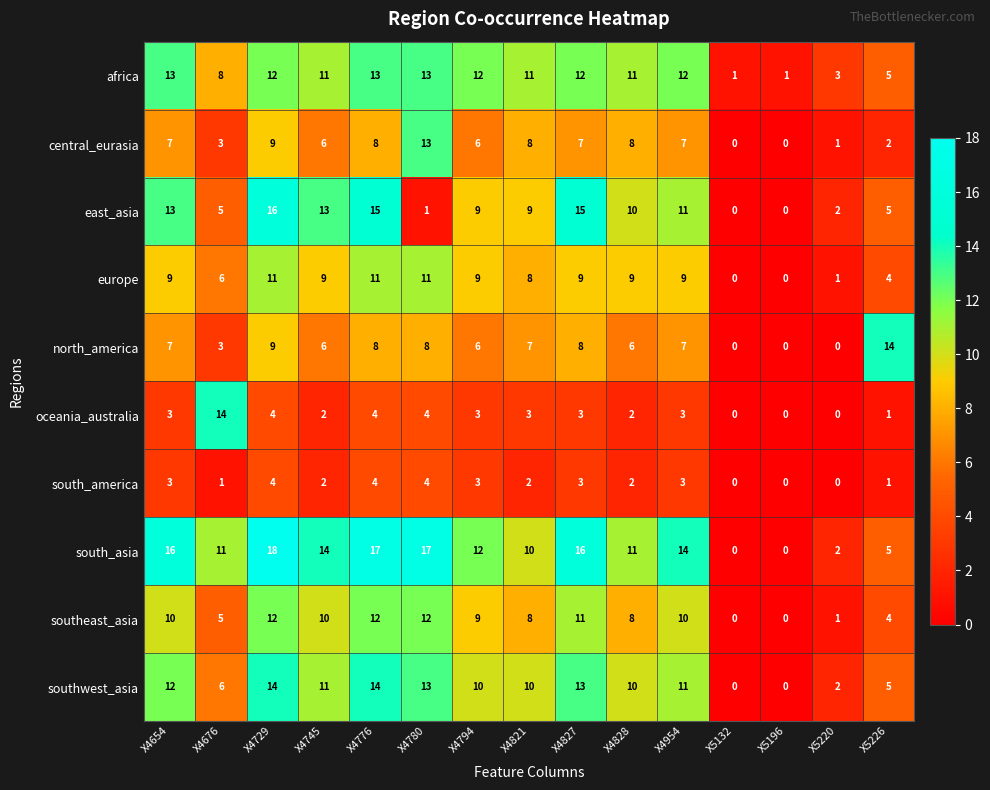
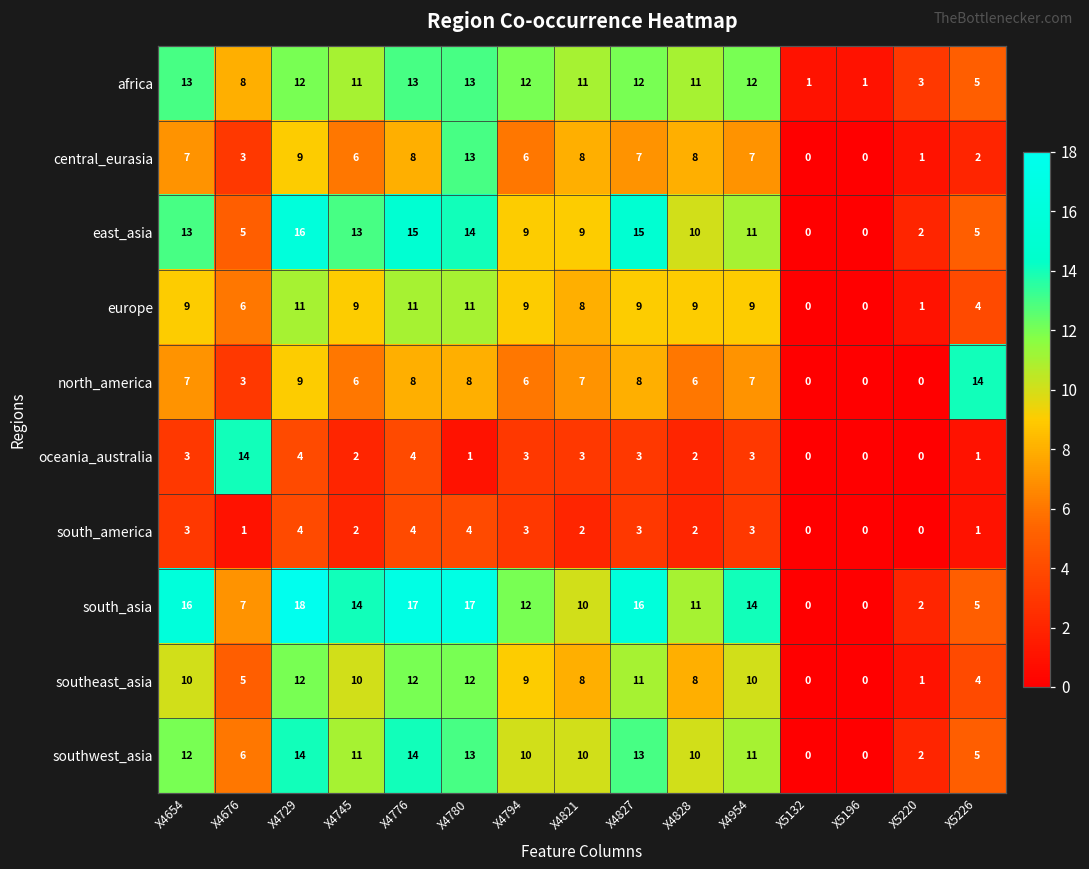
east_asia, X4780: 1 -> 14
oceania_australia, X4780: 4 -> 1
south_asia, X4676: 11 -> 7
